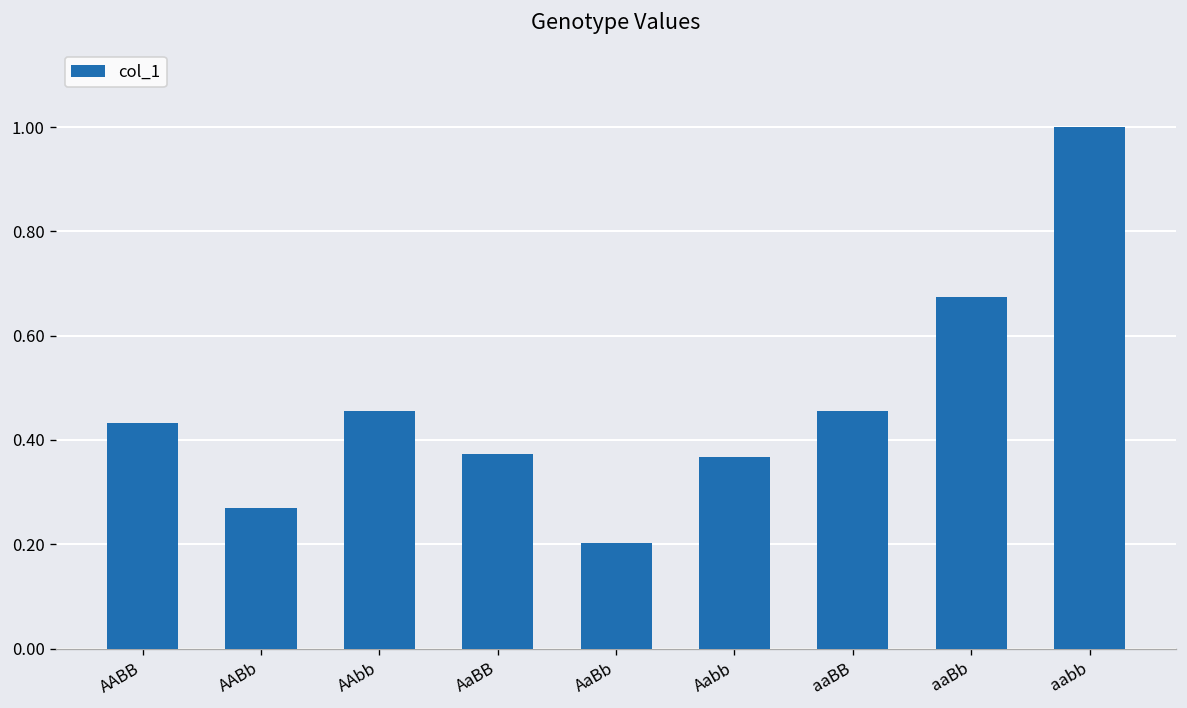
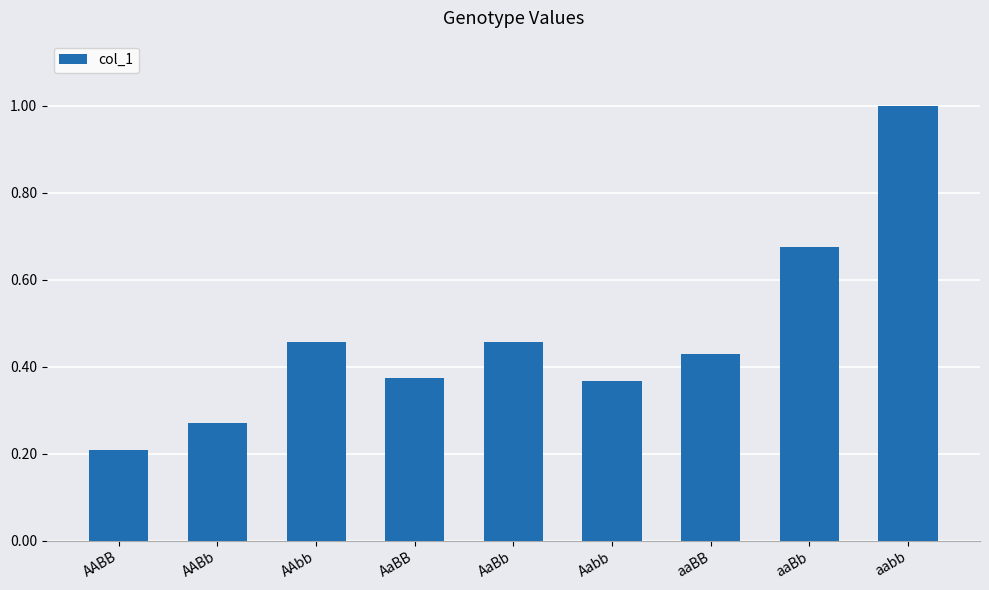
AABB: 0.43 -> 0.21
AaBb: 0.20 -> 0.46
aaBB: 0.46 -> 0.43
